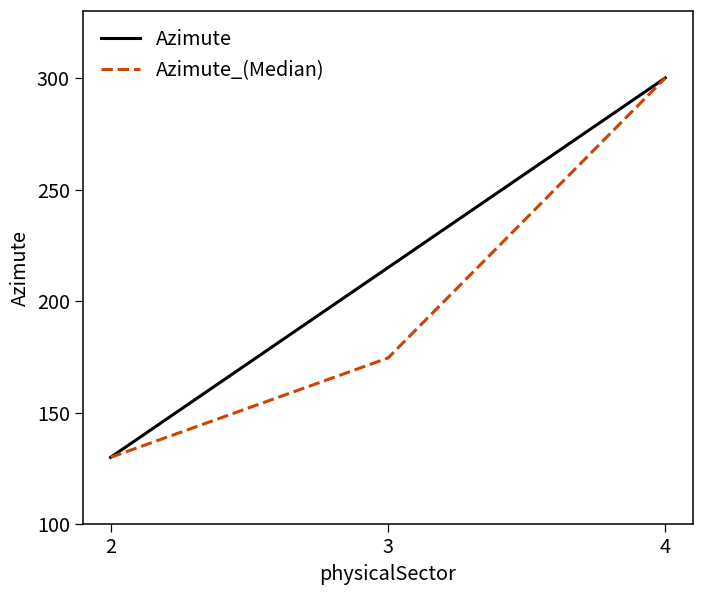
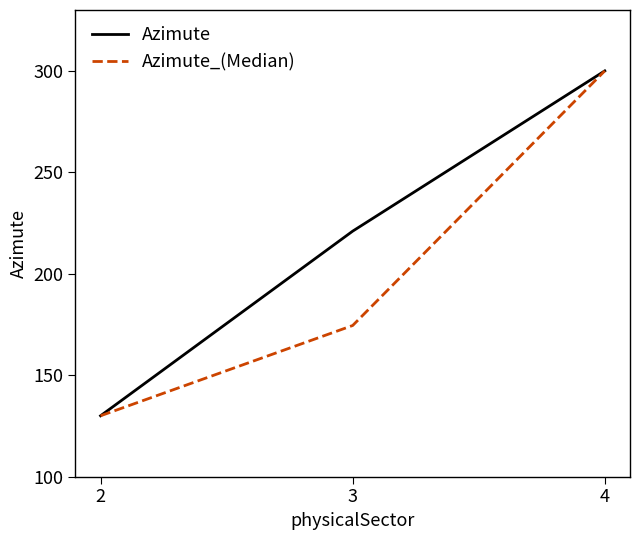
Azimute, 3: 215 -> 221
